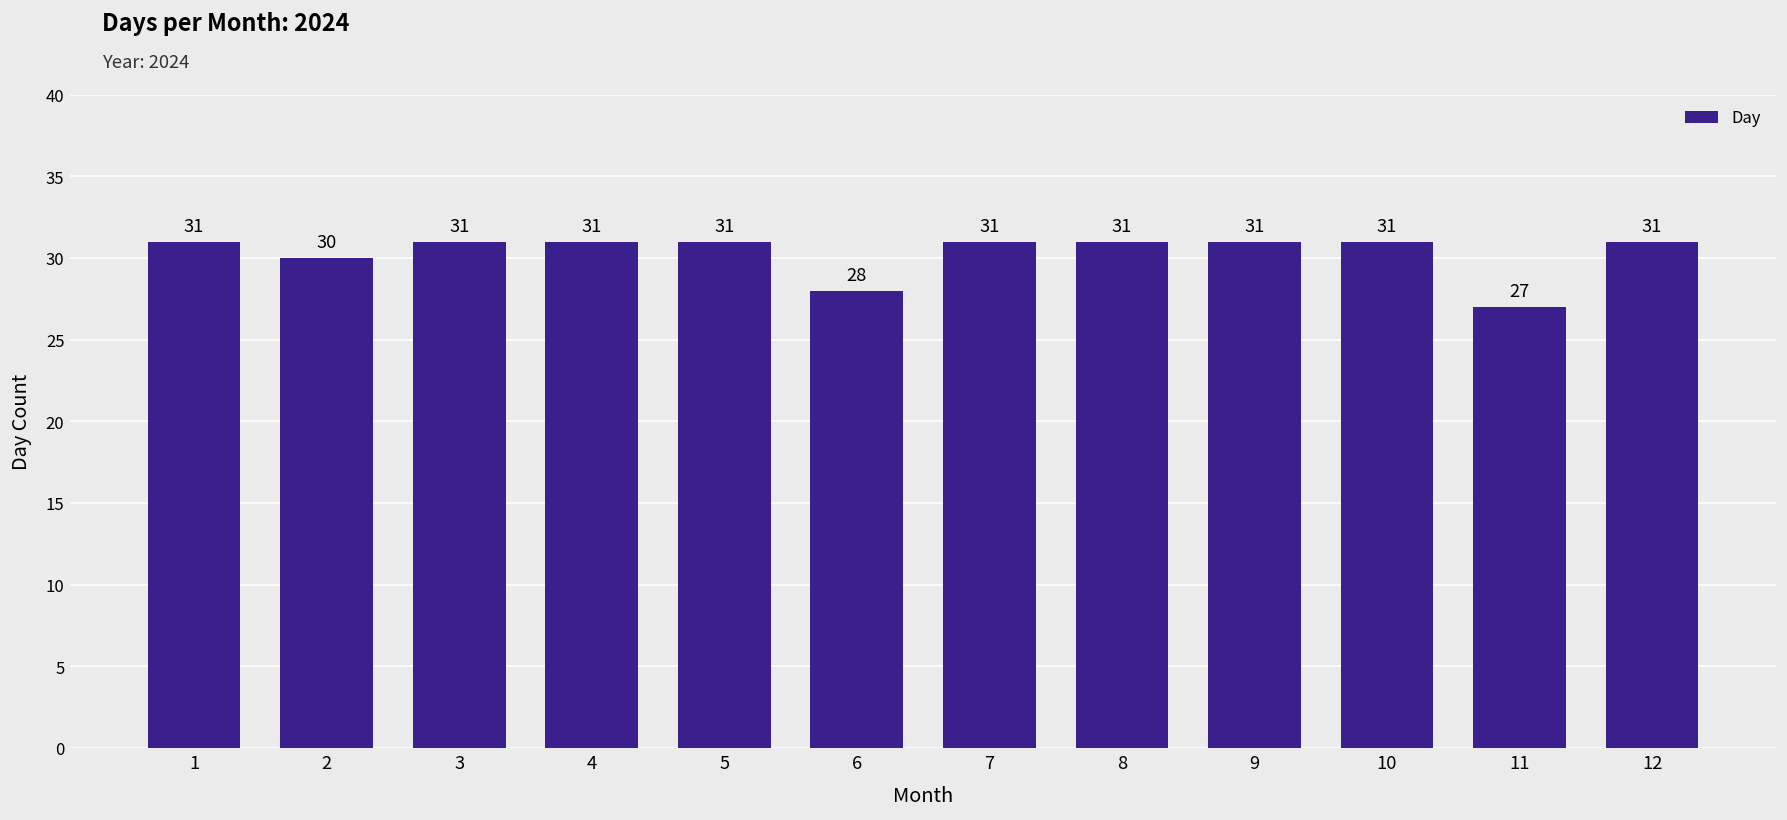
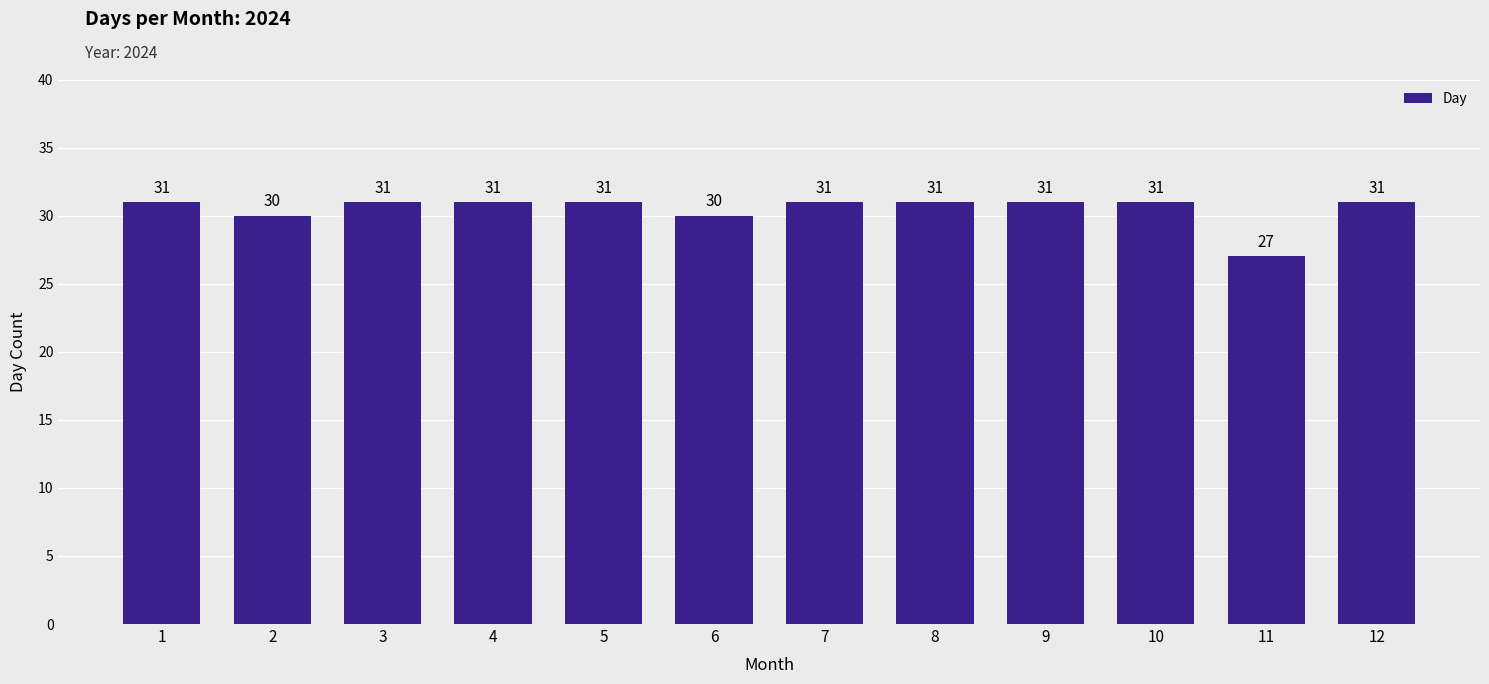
6: 28 -> 30
